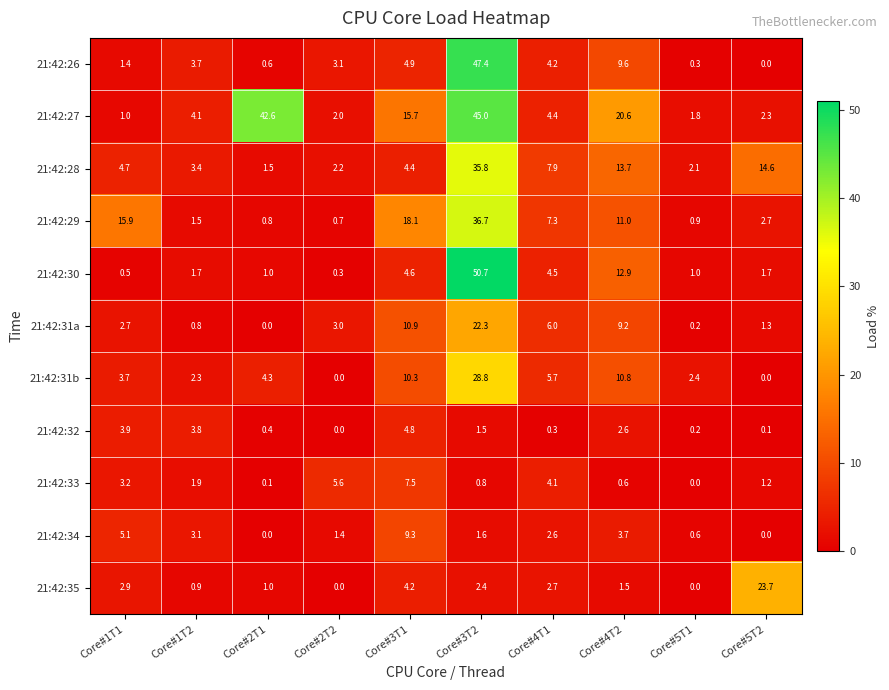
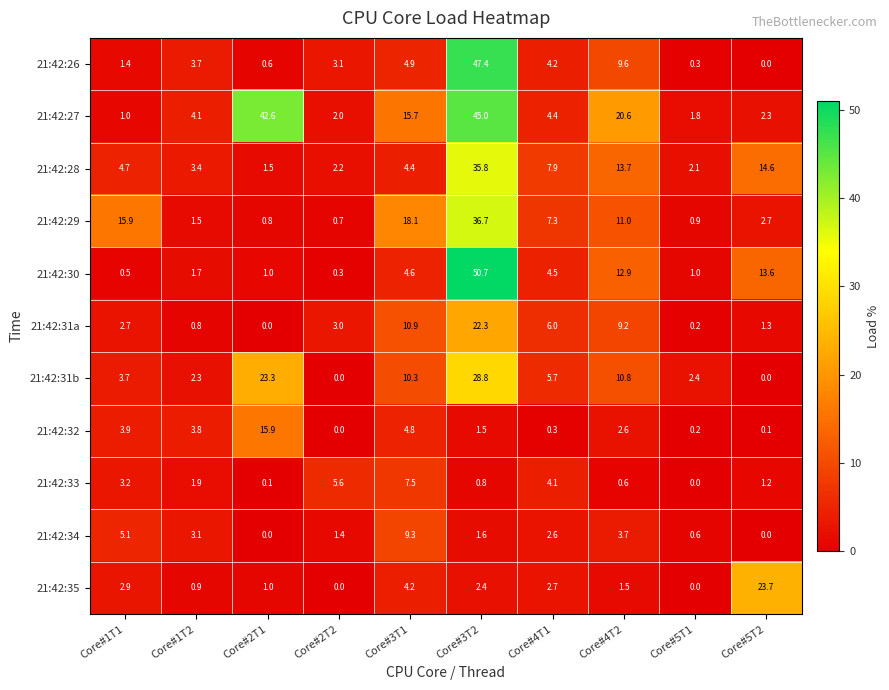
21:42:30, Core#5T2: 1.7 -> 13.6
21:42:31b, Core#2T1: 4.3 -> 23.3
21:42:32, Core#2T1: 0.4 -> 15.9
